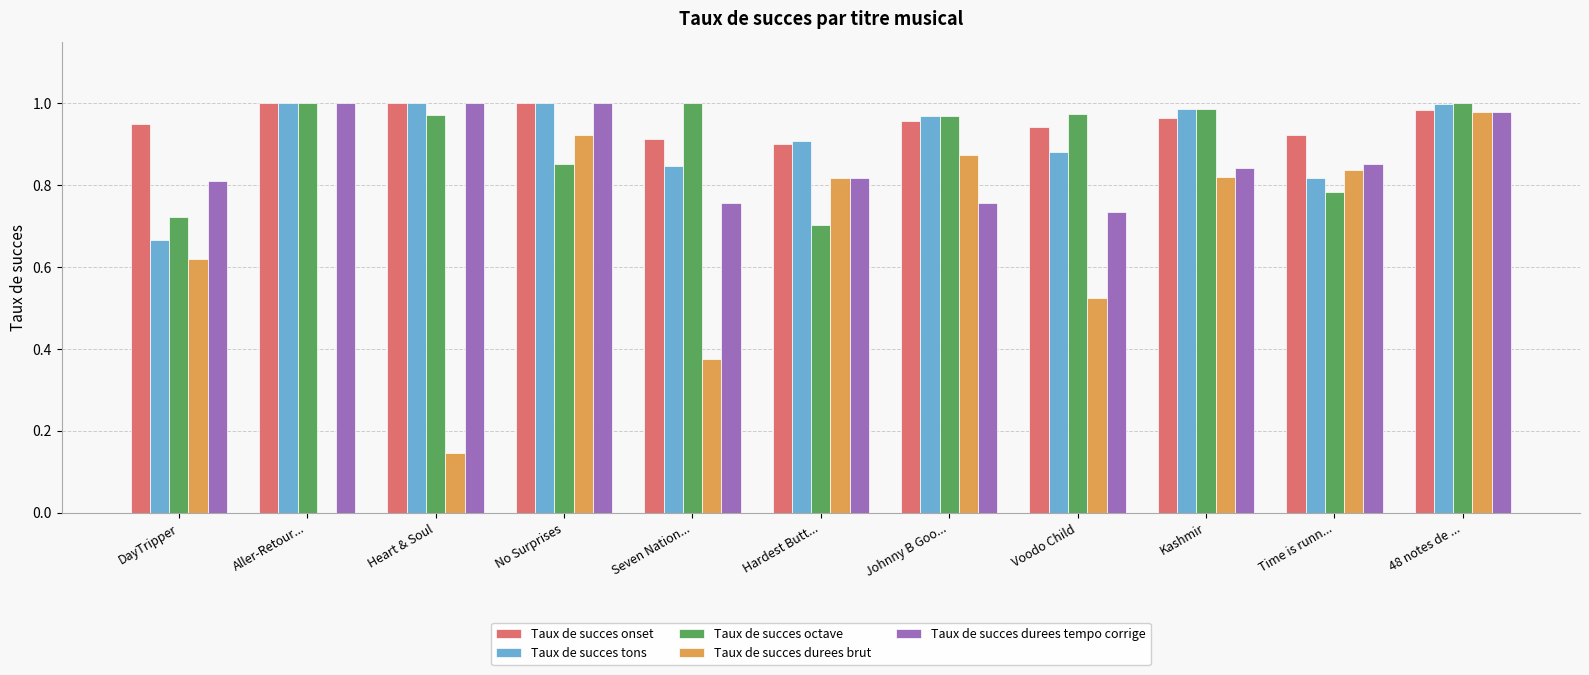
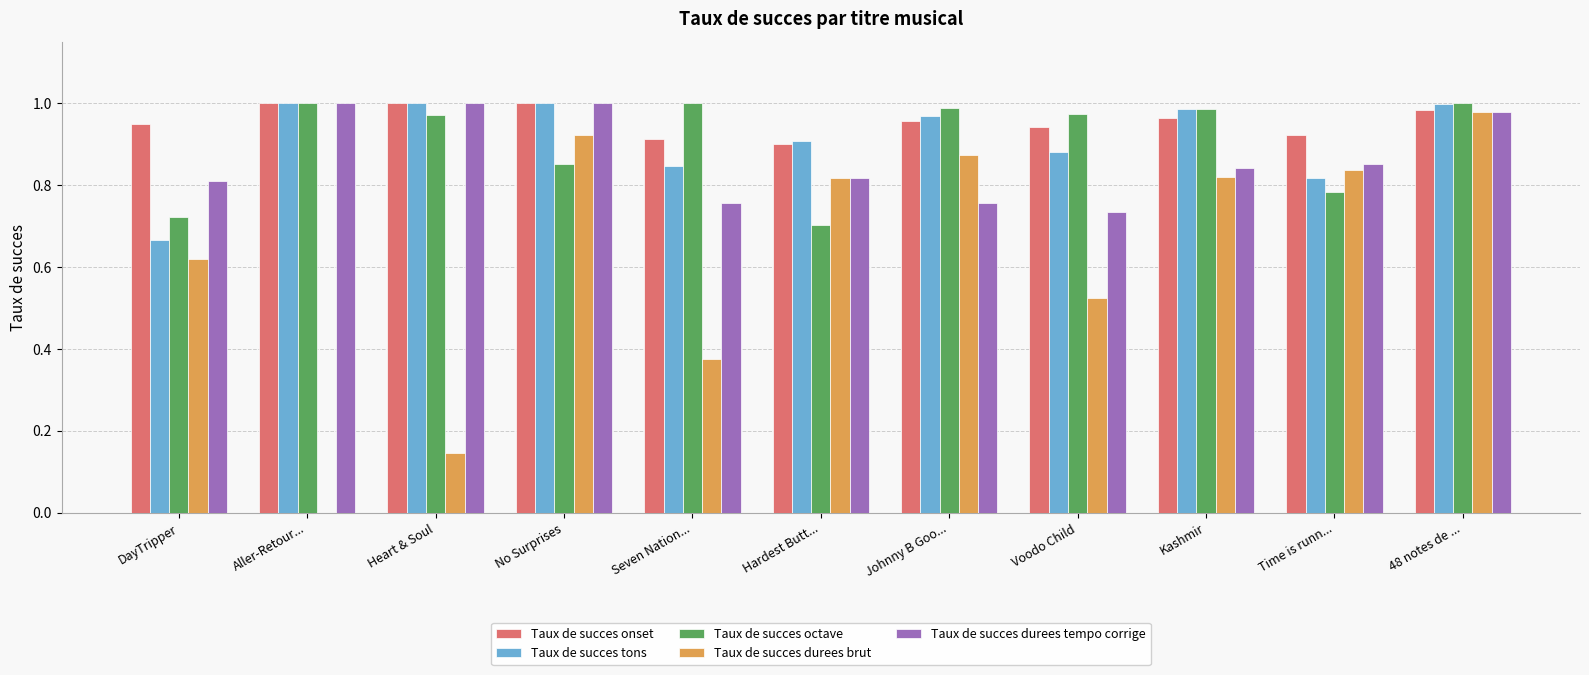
Taux de succes octave, Johnny B Goo...: 0.97 -> 0.99
